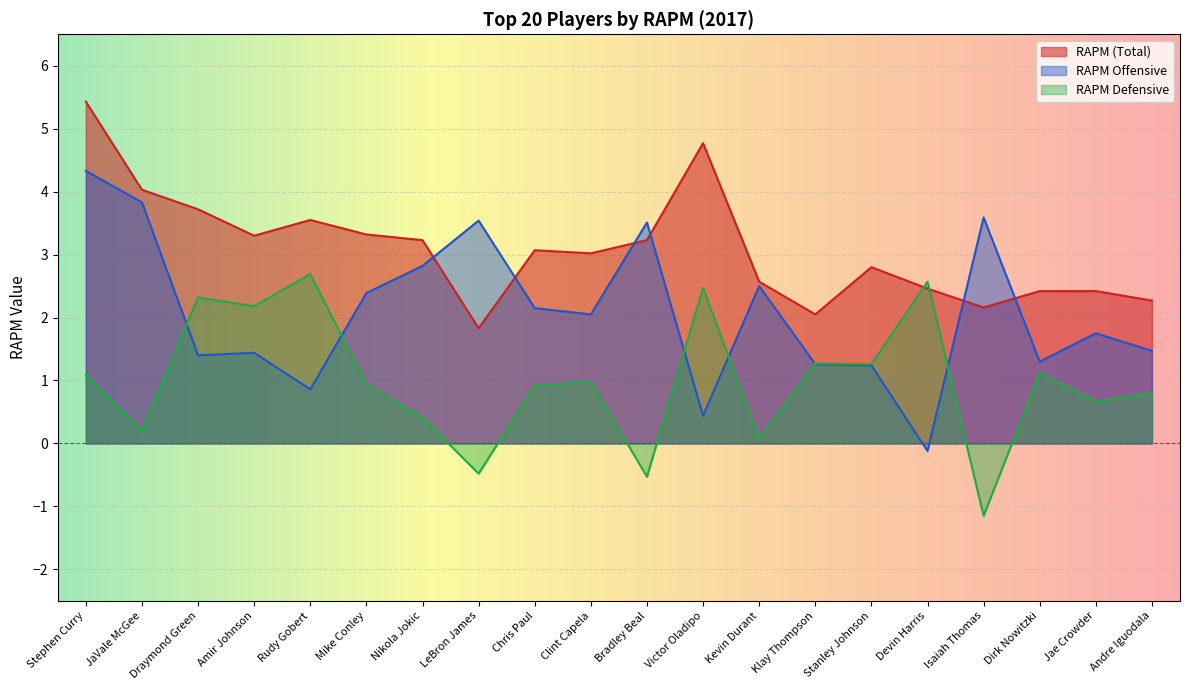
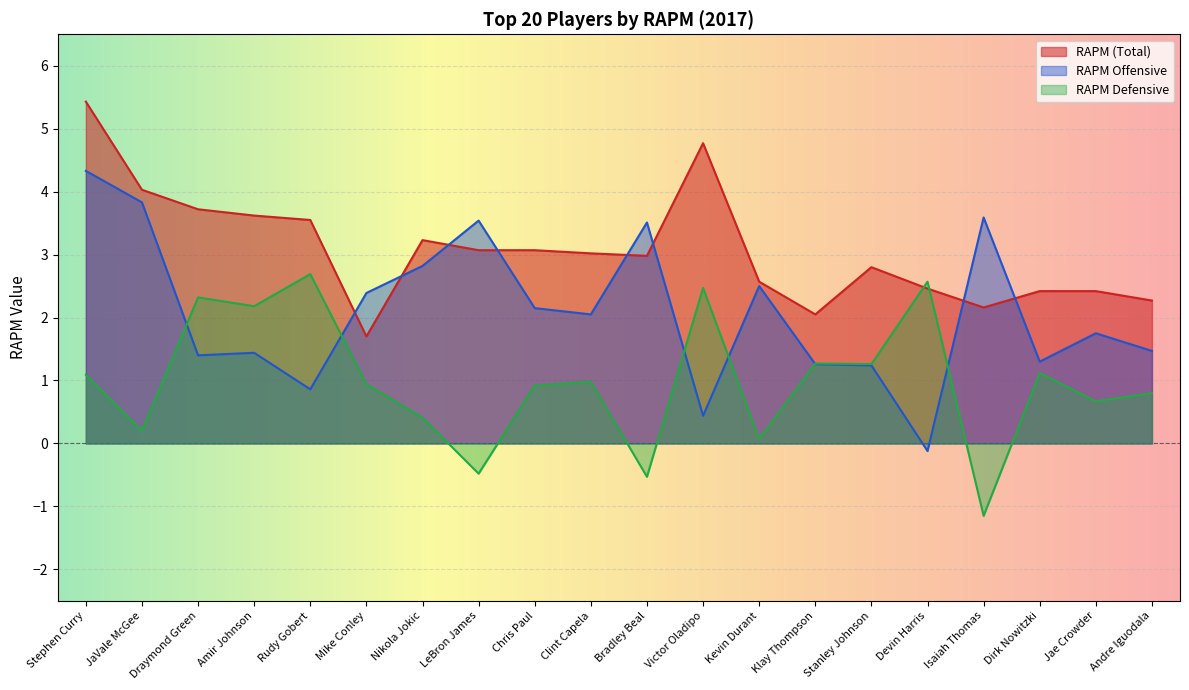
RAPM (Total), Amir Johnson: 3.3 -> 3.6
RAPM (Total), Mike Conley: 3.3 -> 1.7
RAPM (Total), LeBron James: 1.8 -> 3.1
RAPM (Total), Bradley Beal: 3.2 -> 3.0
